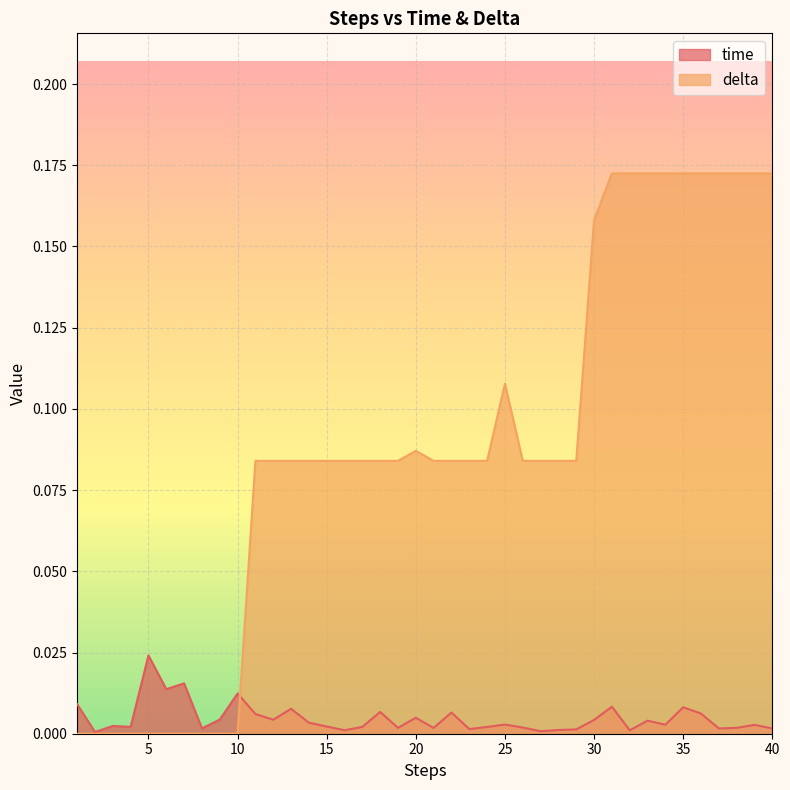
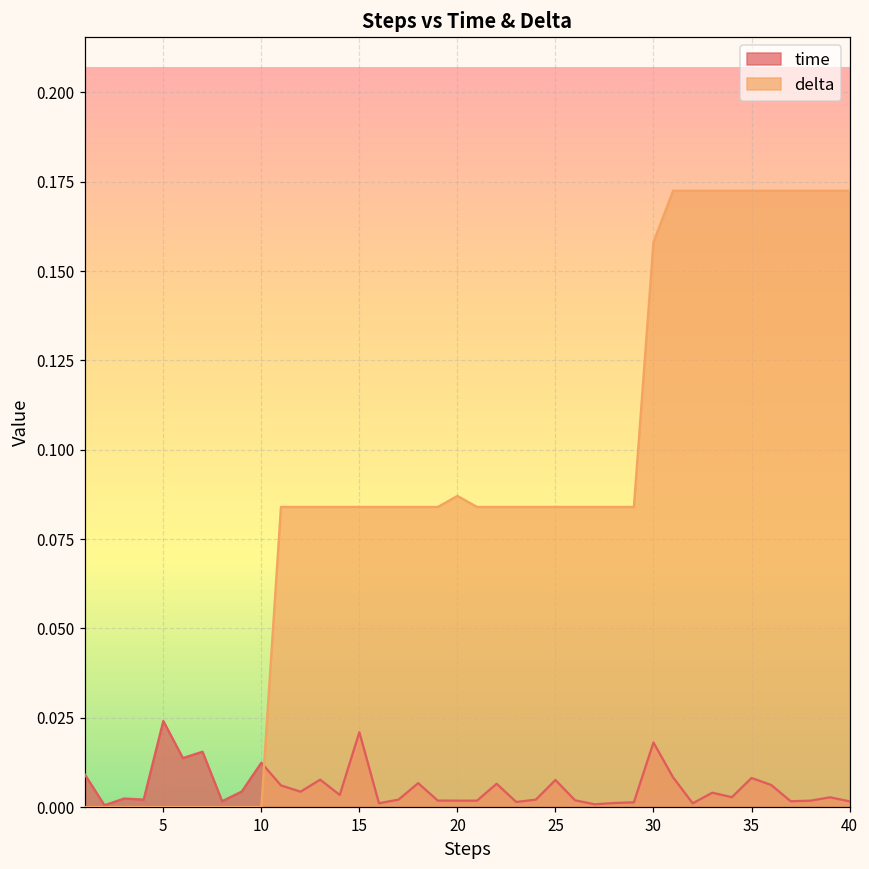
time, 15: 0.002 -> 0.021
time, 20: 0.005 -> 0.002
time, 25: 0.003 -> 0.008
delta, 25: 0.108 -> 0.084
time, 30: 0.004 -> 0.018
